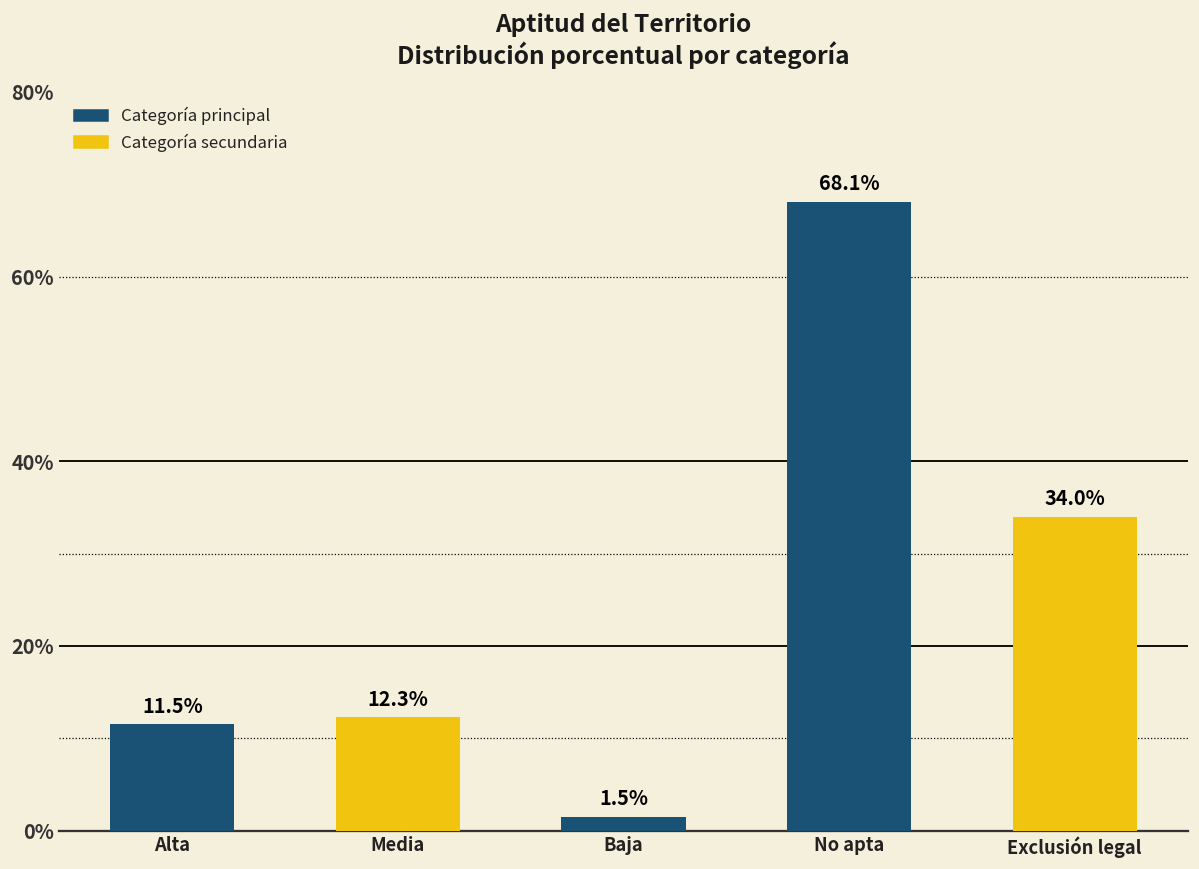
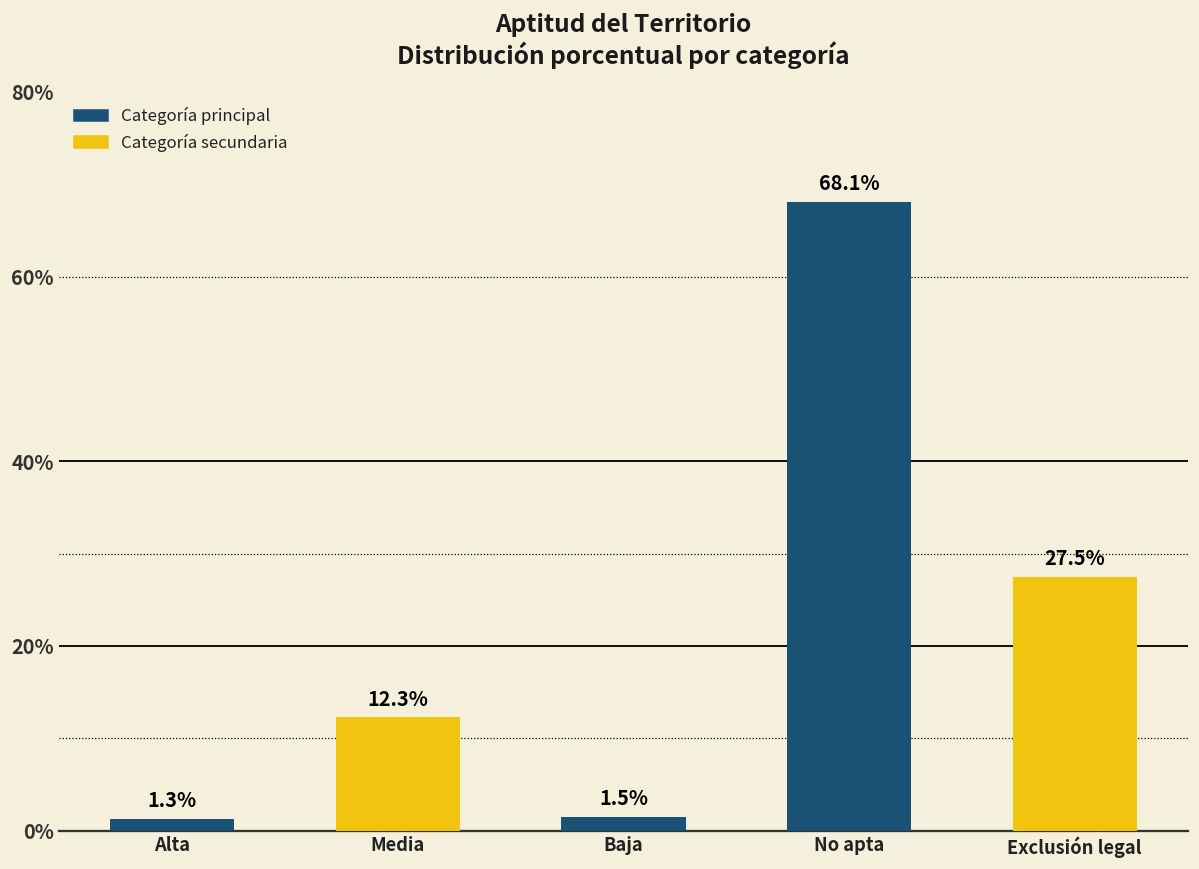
Alta: 11.5% -> 1.3%
Exclusión legal: 34.0% -> 27.5%
